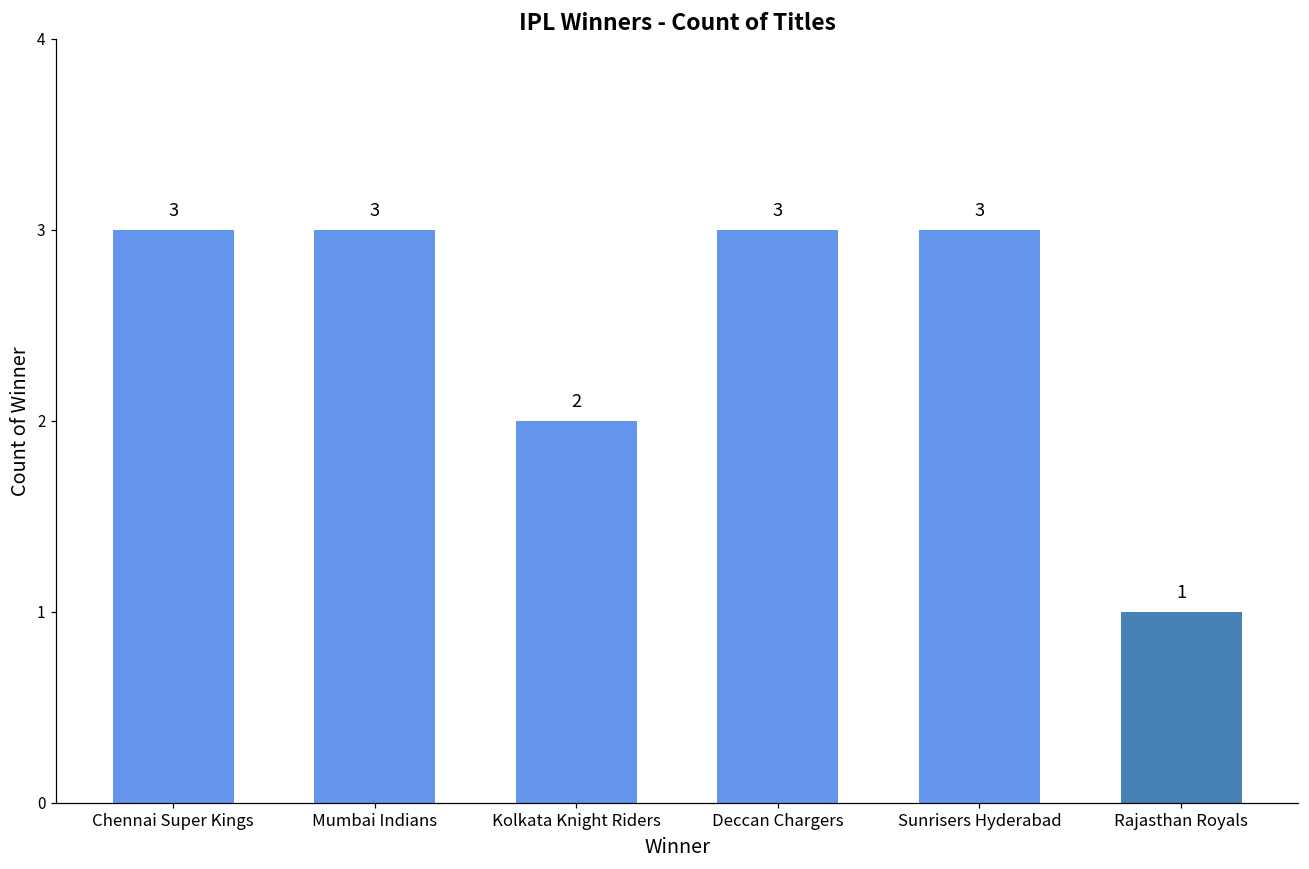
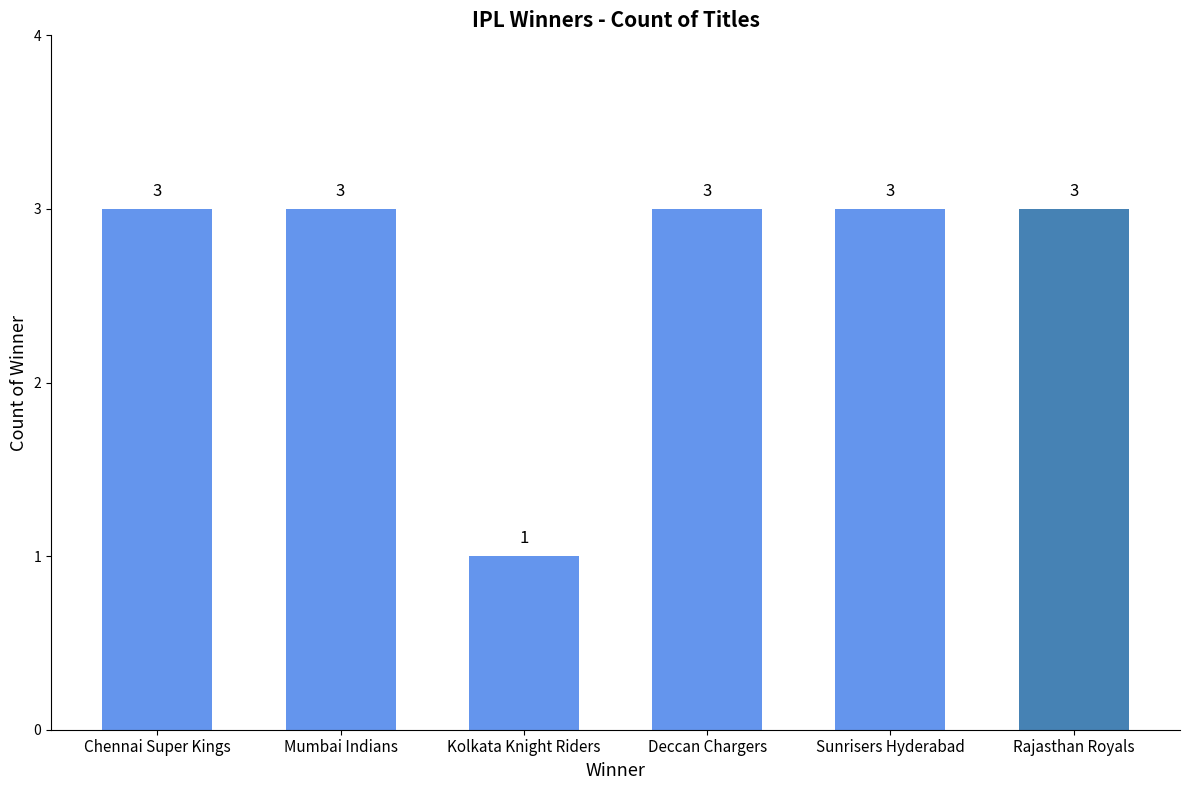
Kolkata Knight Riders: 2 -> 1
Rajasthan Royals: 1 -> 3
